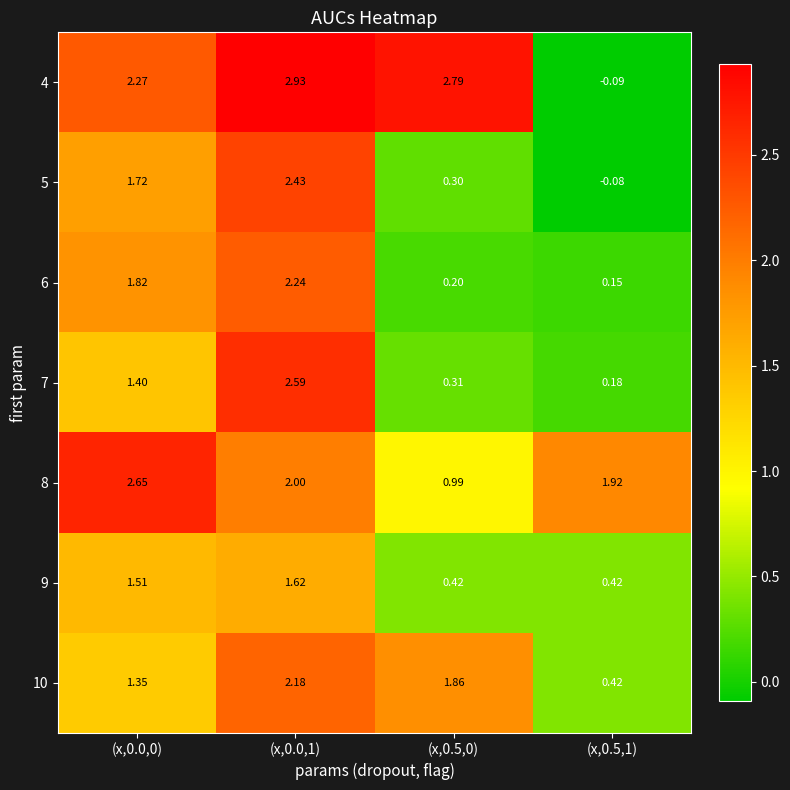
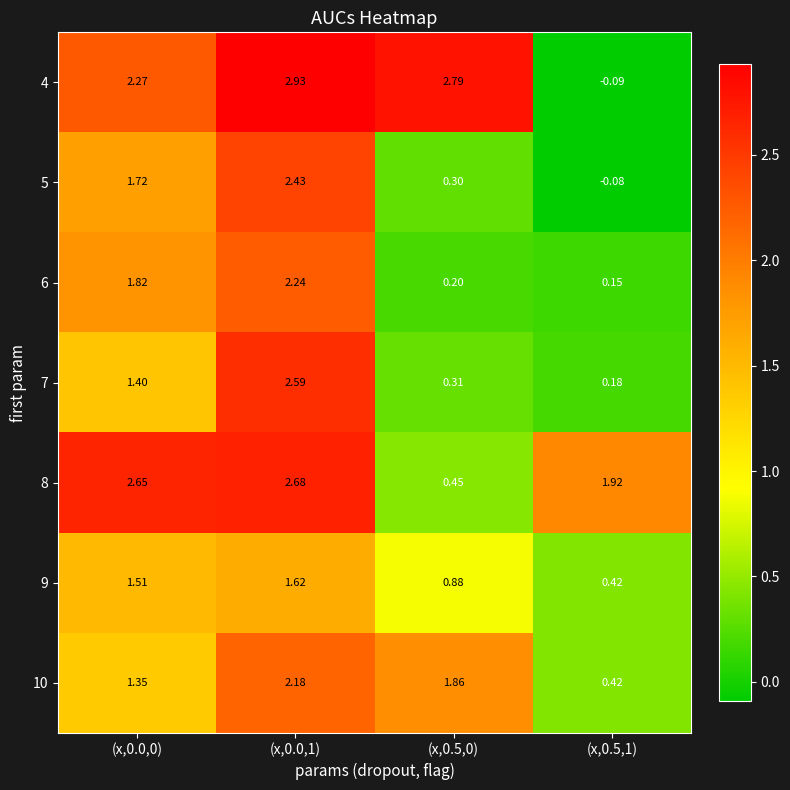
8, (x,0.0,1): 2.00 -> 2.68
8, (x,0.5,0): 0.99 -> 0.45
9, (x,0.5,0): 0.42 -> 0.88
